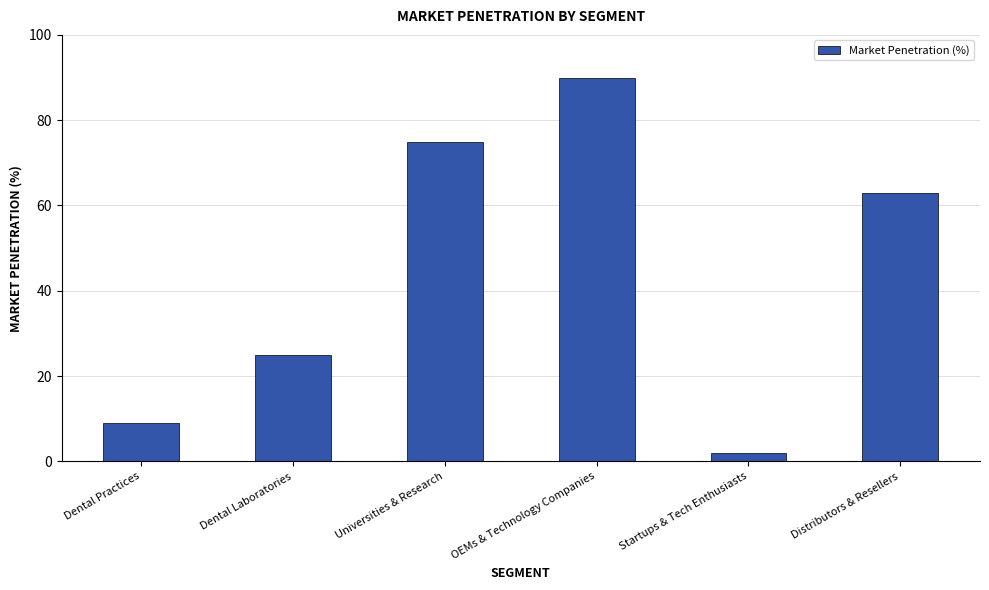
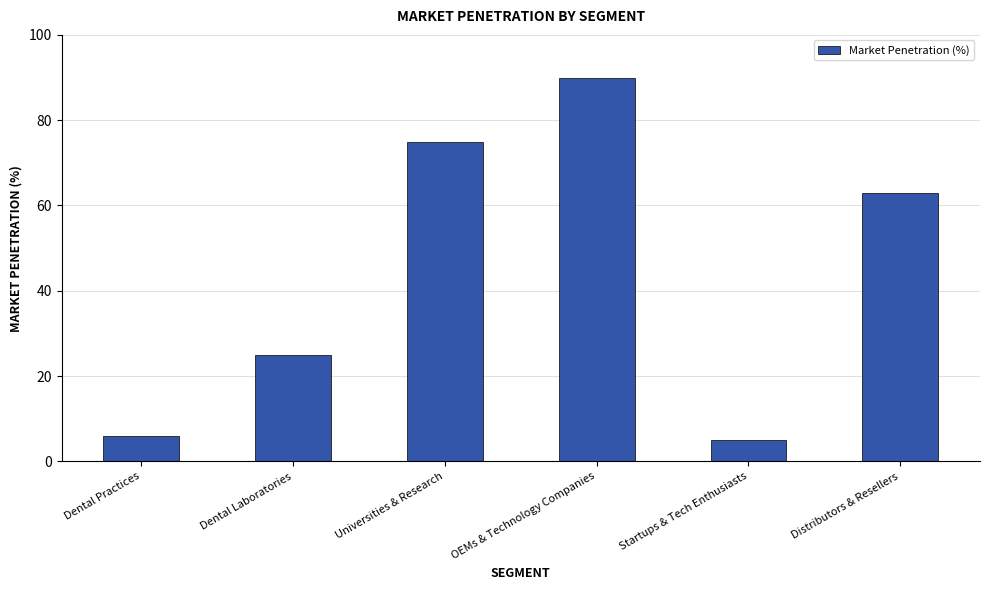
Dental Practices: 9 -> 6
Startups & Tech Enthusiasts: 2 -> 5
